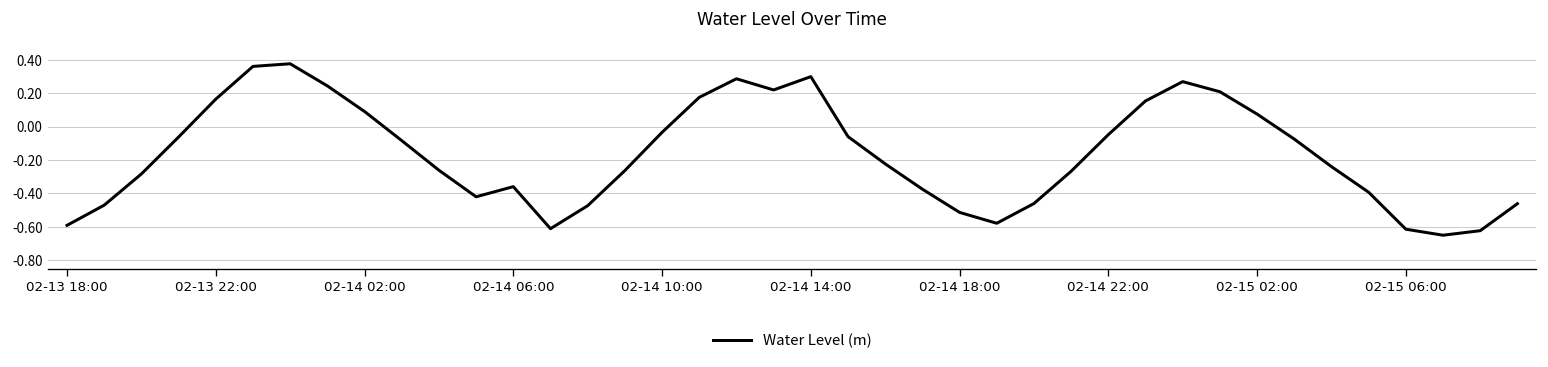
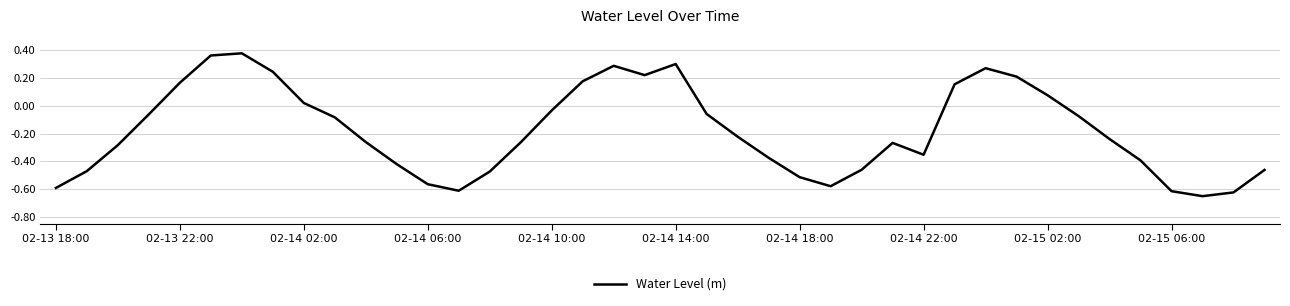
02-14 02:00: 0.09 -> 0.02
02-14 06:00: -0.36 -> -0.56
02-14 22:00: -0.05 -> -0.35
